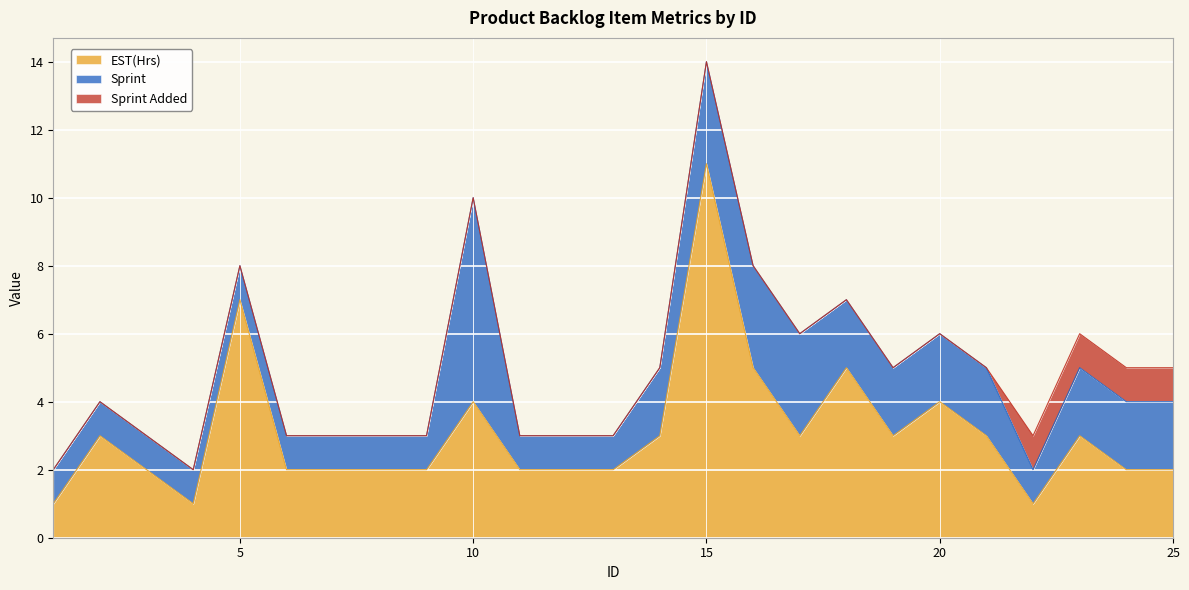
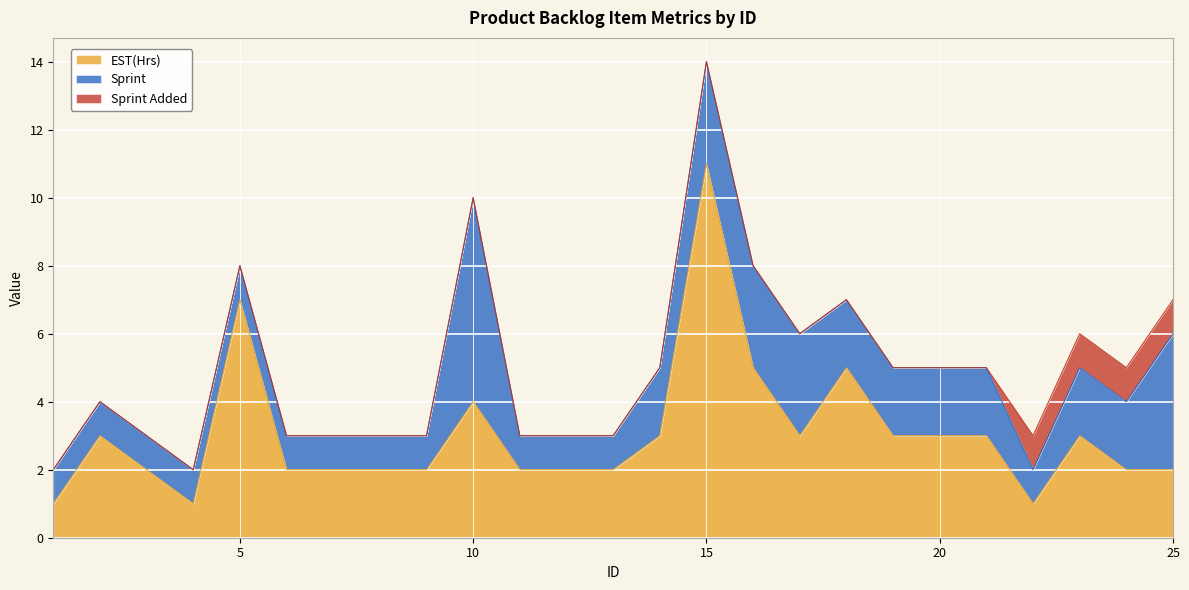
EST(Hrs), 20: 4 -> 3
Sprint, 25: 2 -> 4
